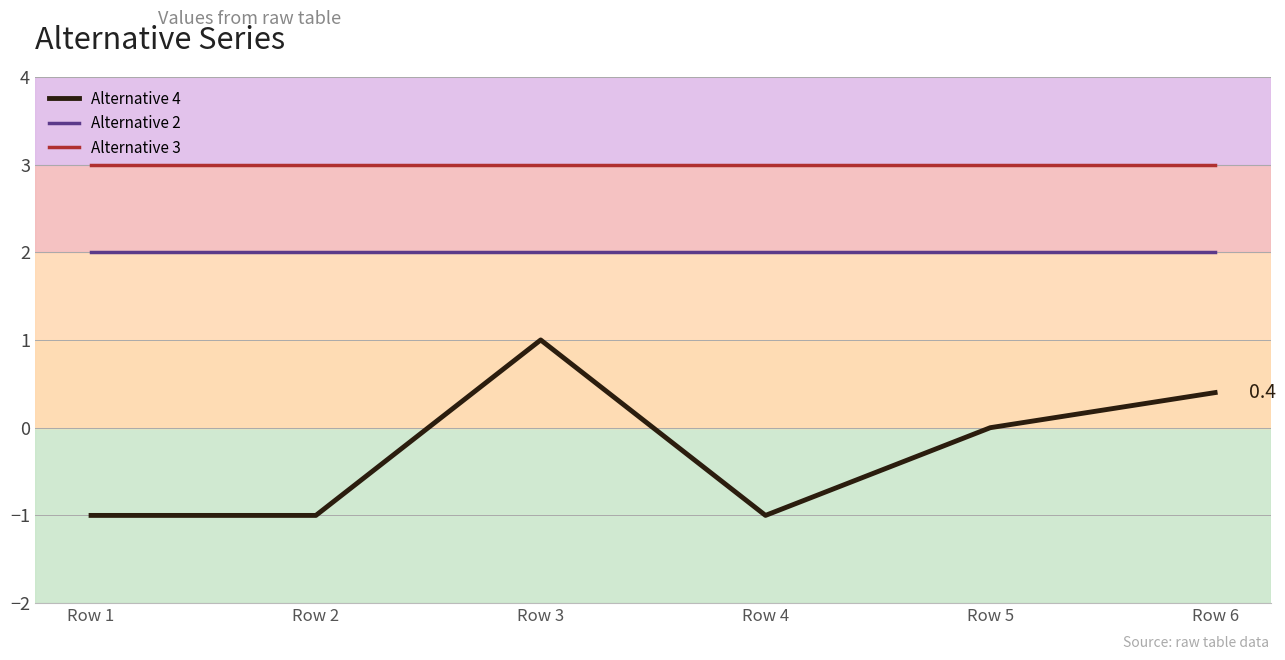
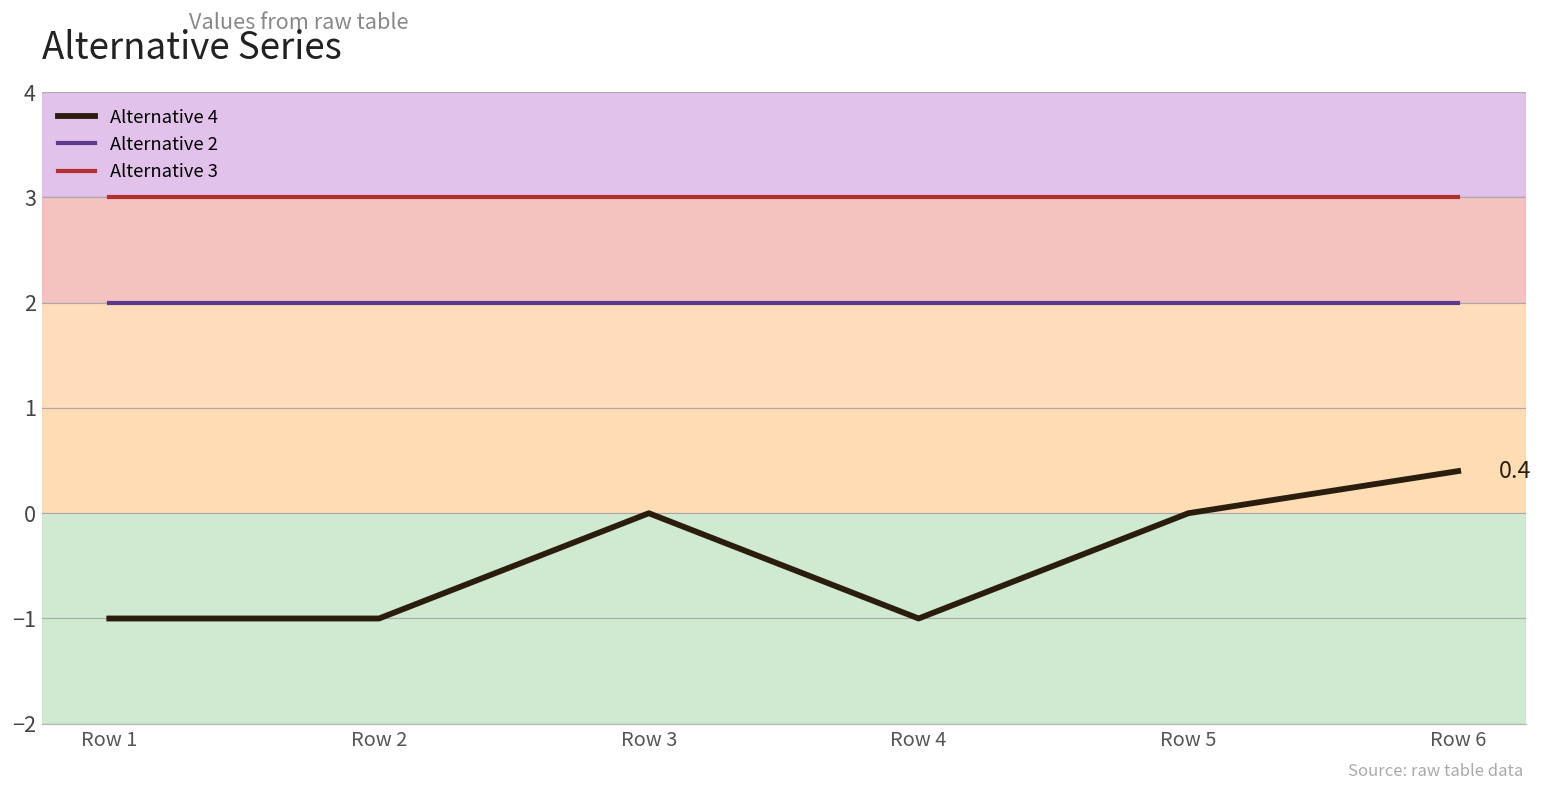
Alternative 4, Row 3: 1 -> 0
